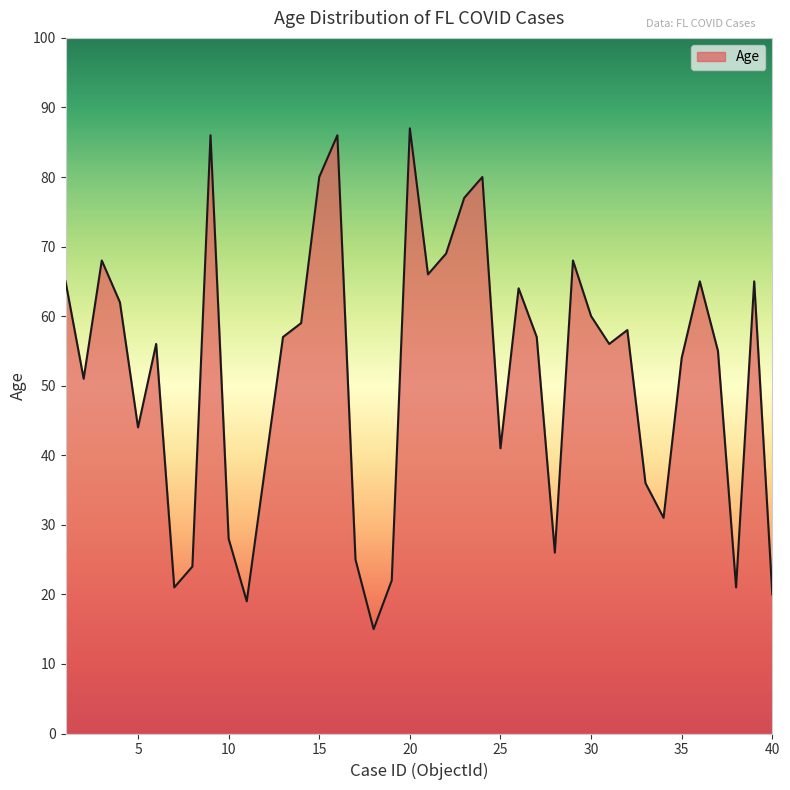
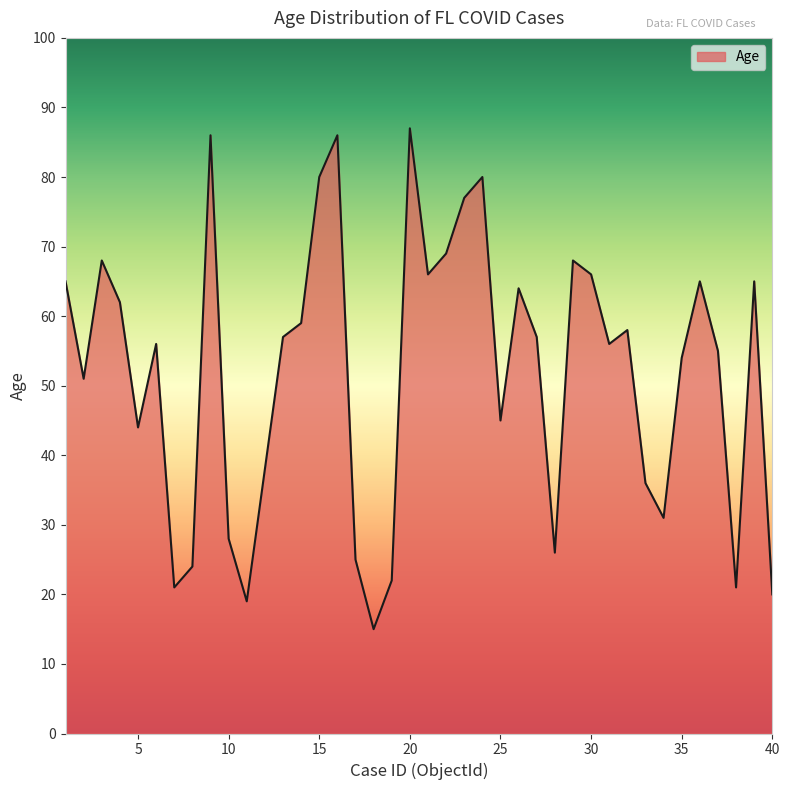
25: 41 -> 45
30: 60 -> 66
